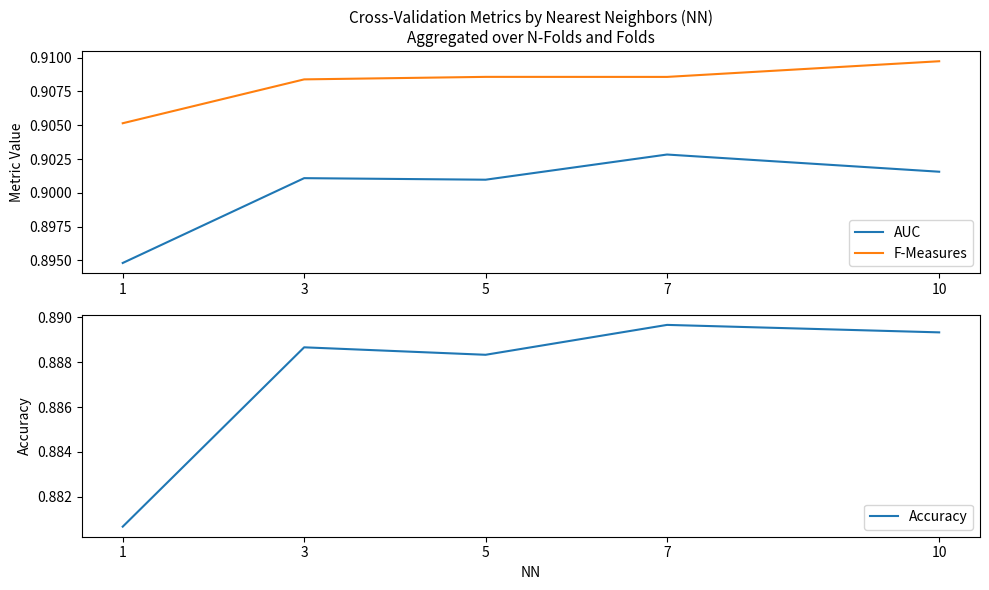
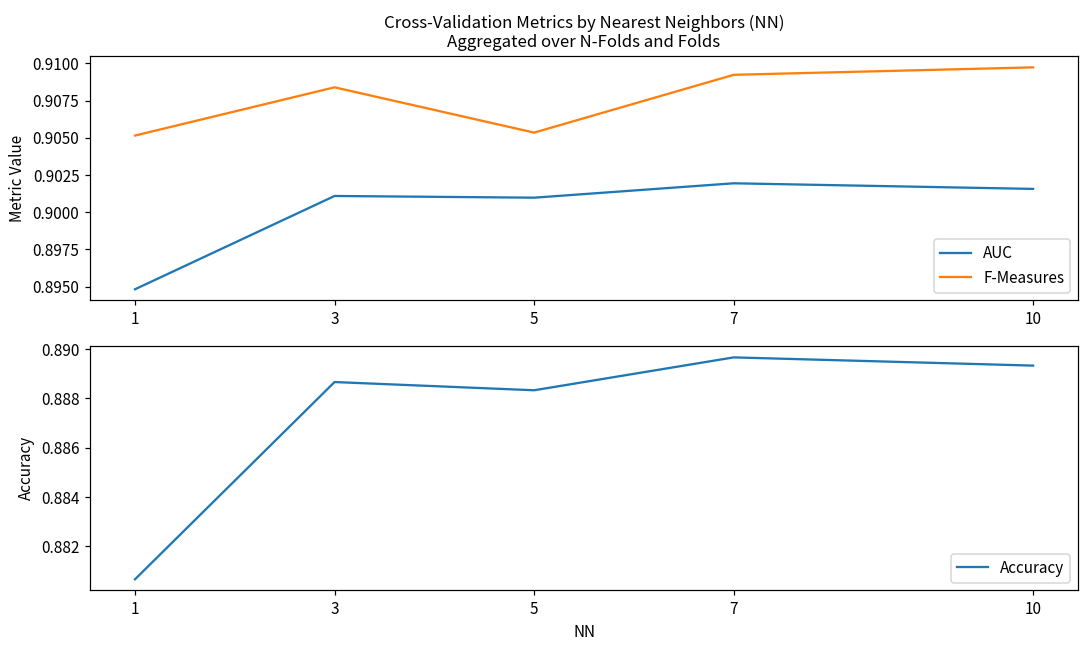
Cross-Validation Metrics by Nearest Neighbors (NN) Aggregated over N-Folds and Folds, F-Measures, 5: 0.9086 -> 0.9054
Cross-Validation Metrics by Nearest Neighbors (NN) Aggregated over N-Folds and Folds, AUC, 7: 0.9028 -> 0.9019
Cross-Validation Metrics by Nearest Neighbors (NN) Aggregated over N-Folds and Folds, F-Measures, 7: 0.9086 -> 0.9092
